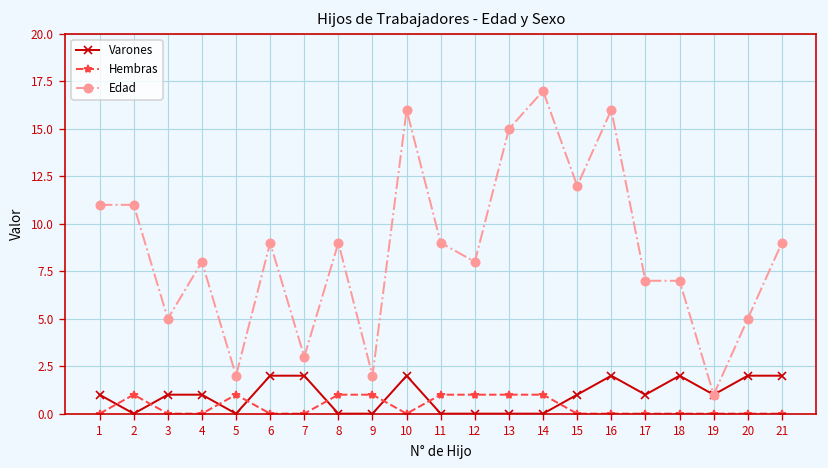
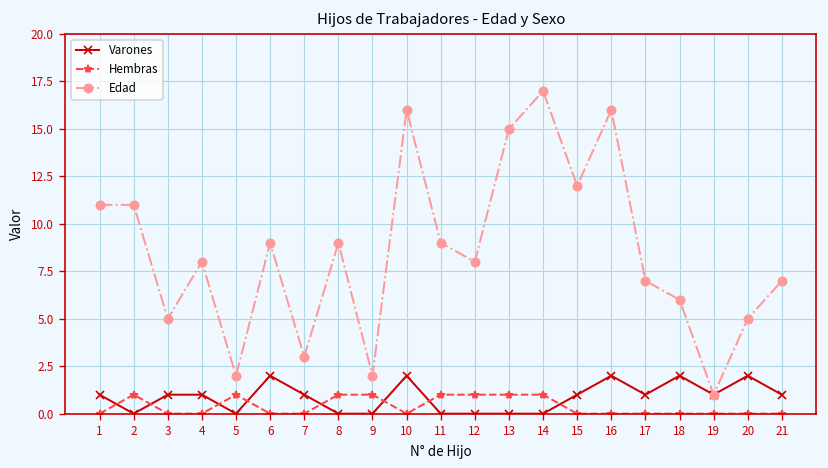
Varones, 7: 2 -> 1
Edad, 18: 7 -> 6
Varones, 21: 2 -> 1
Edad, 21: 9 -> 7
